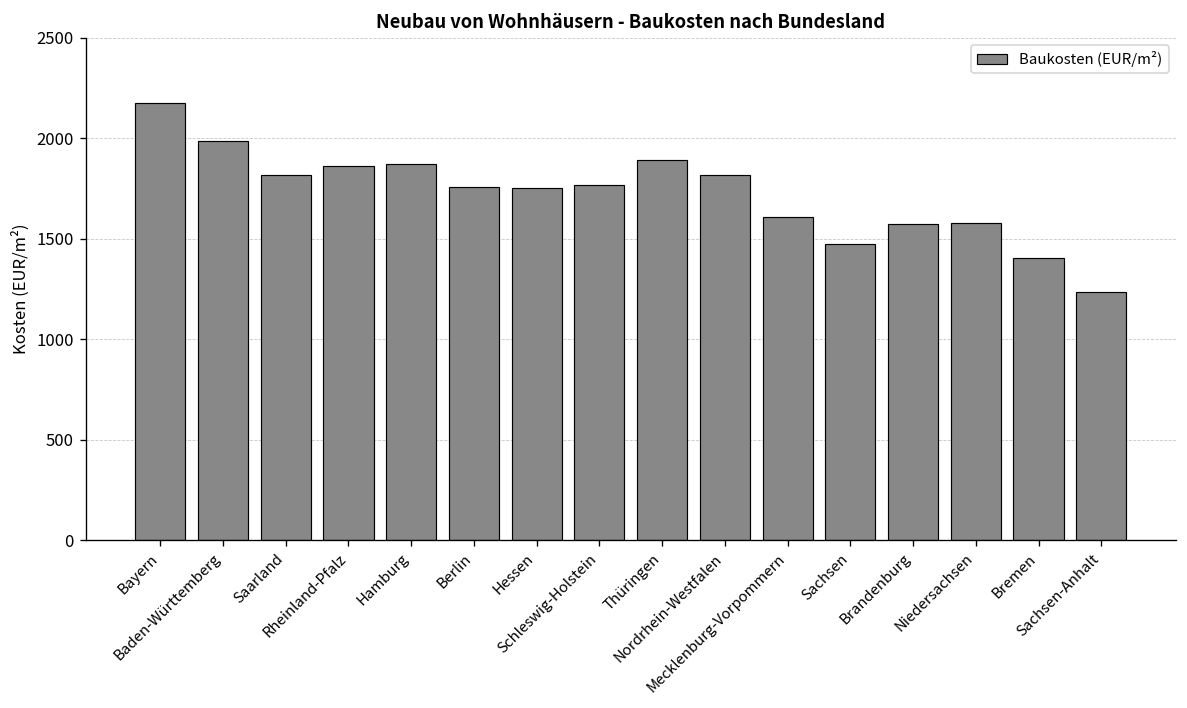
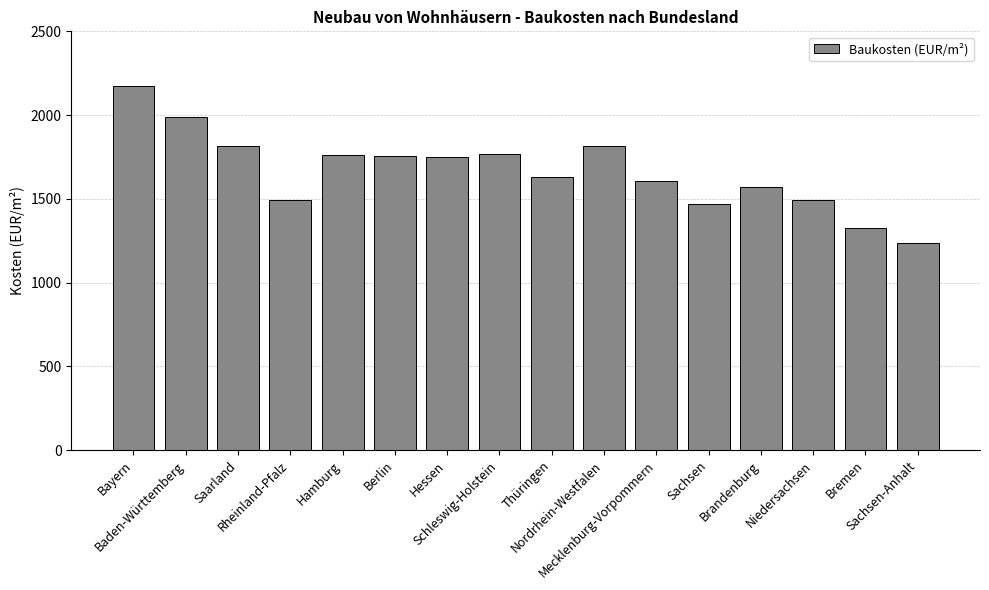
Rheinland-Pfalz: 1860 -> 1490
Hamburg: 1870 -> 1760
Thüringen: 1890 -> 1630
Niedersachsen: 1580 -> 1490
Bremen: 1410 -> 1320
